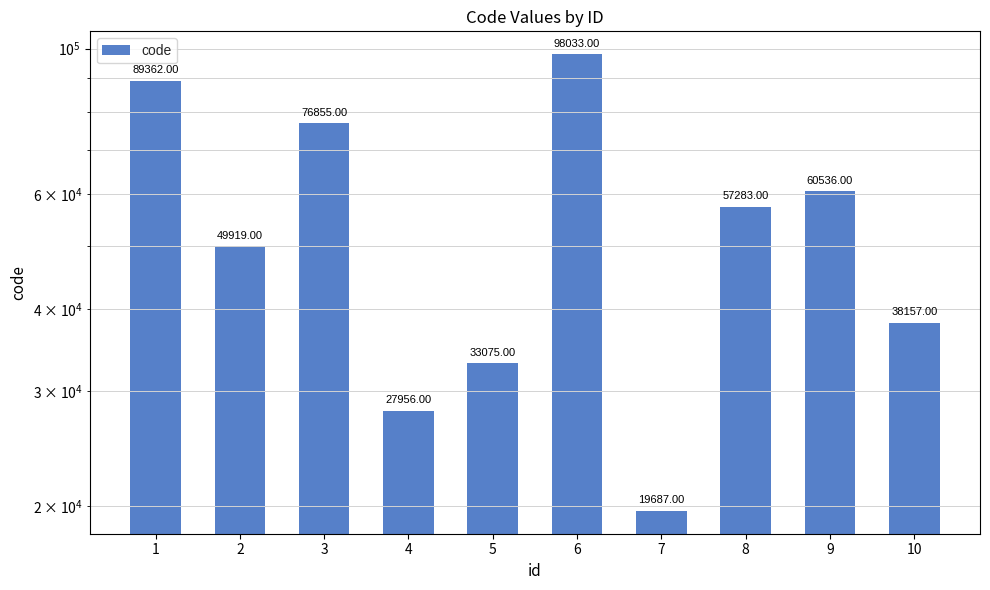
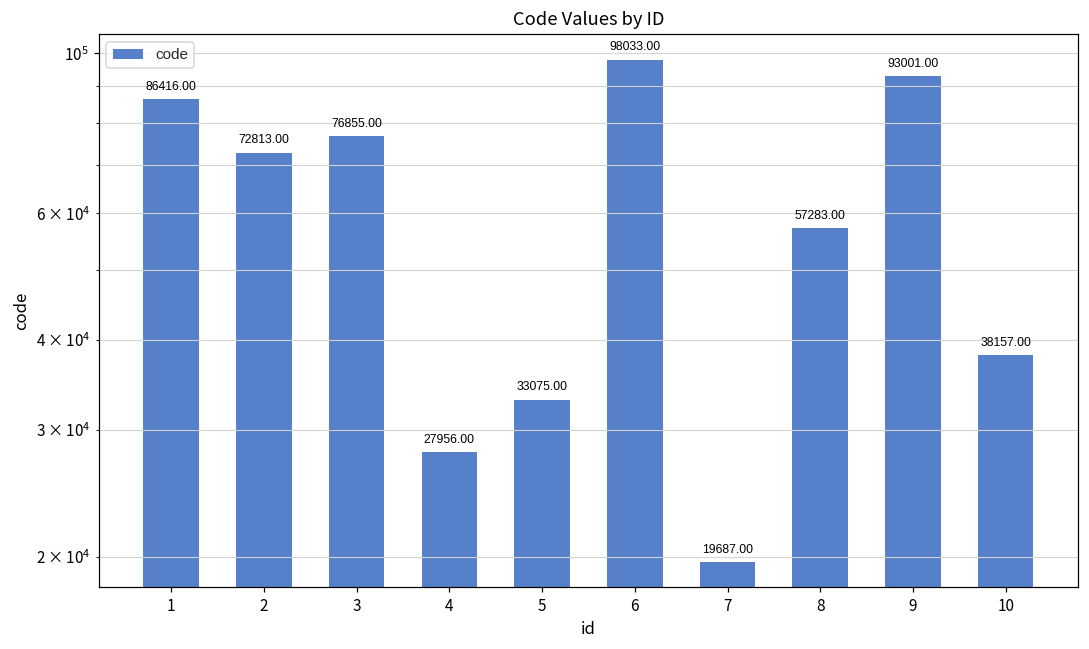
1: 89362.00 -> 86416.00
2: 49919.00 -> 72813.00
9: 60536.00 -> 93001.00
